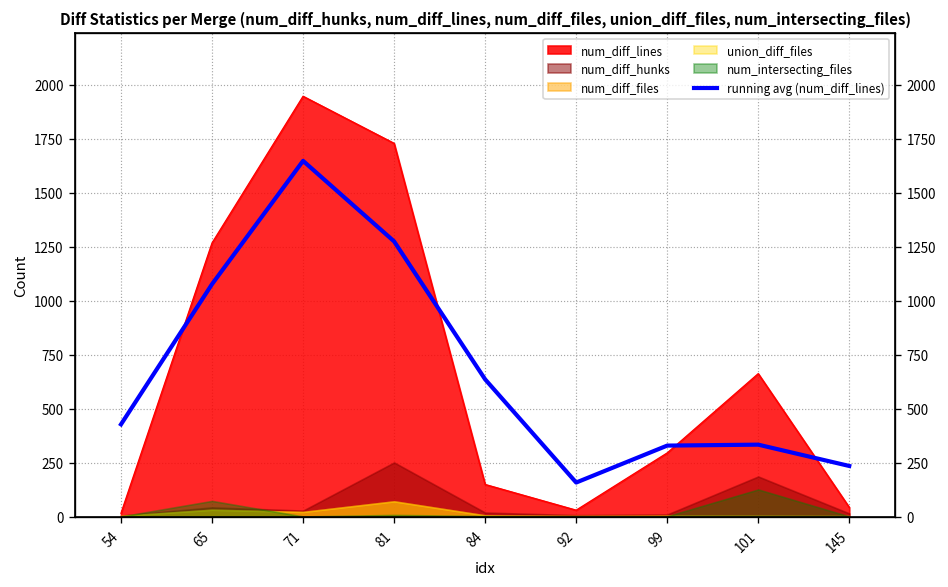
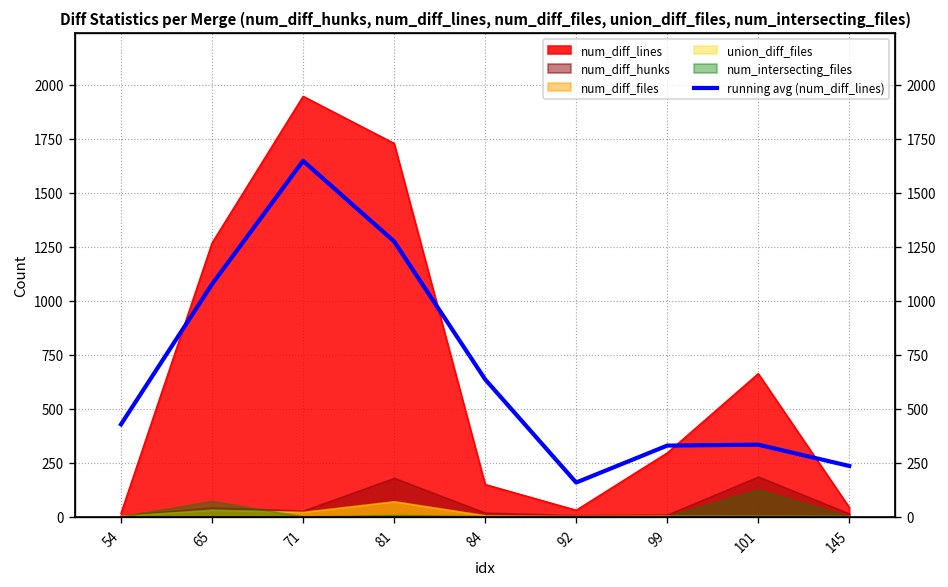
num_diff_hunks, 81: 250 -> 180
